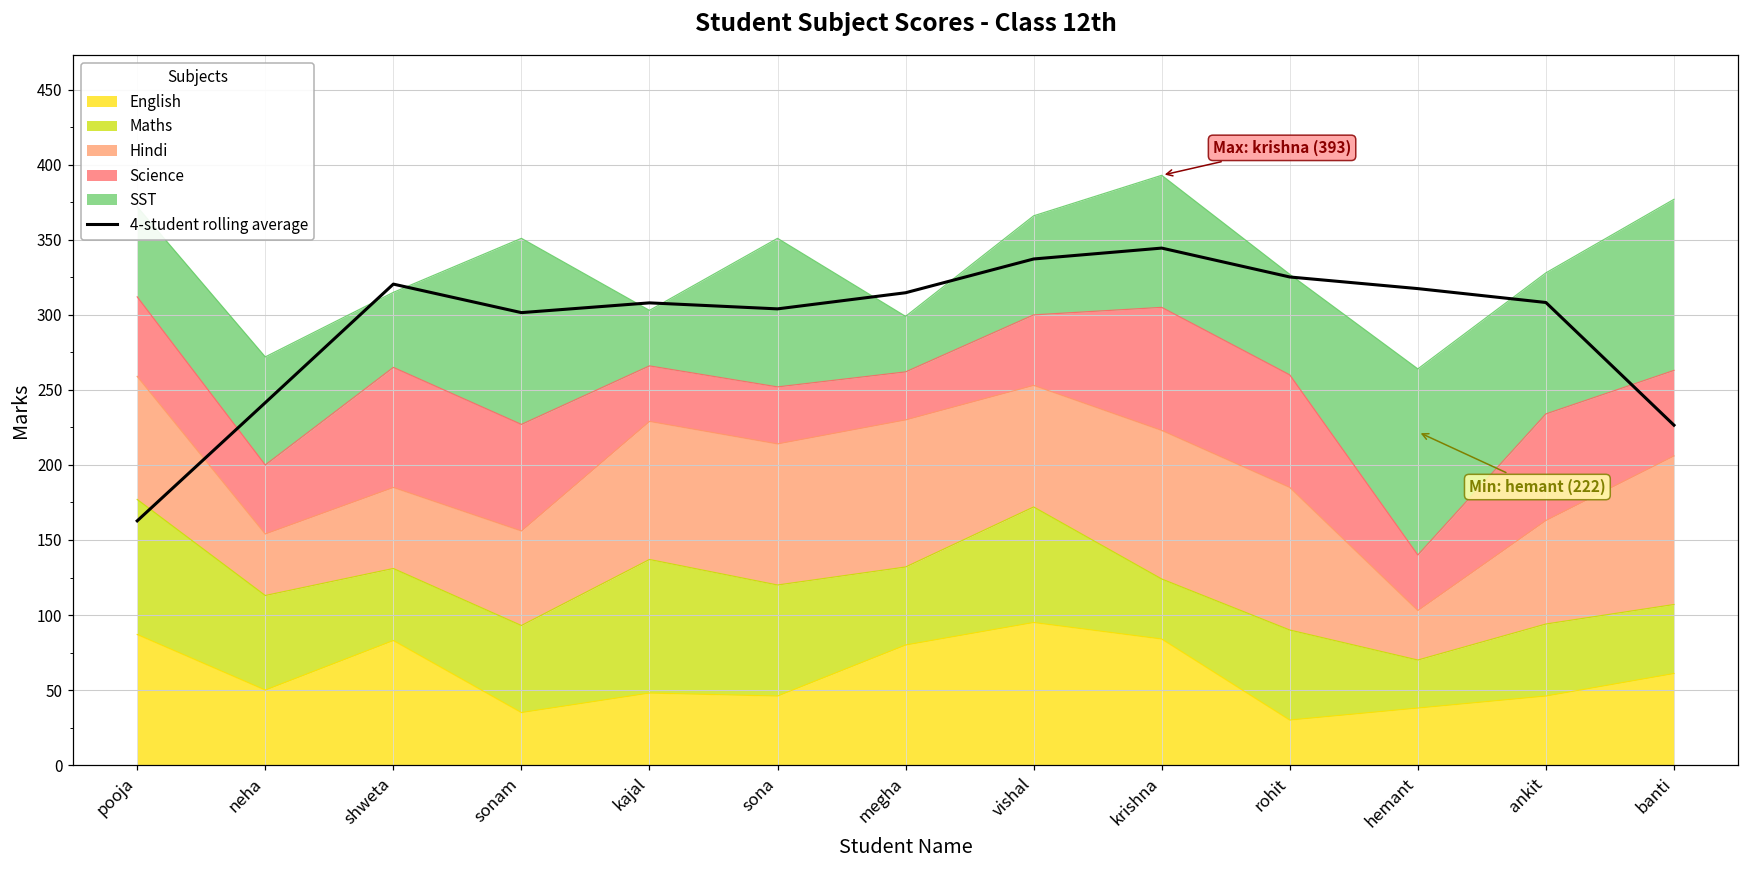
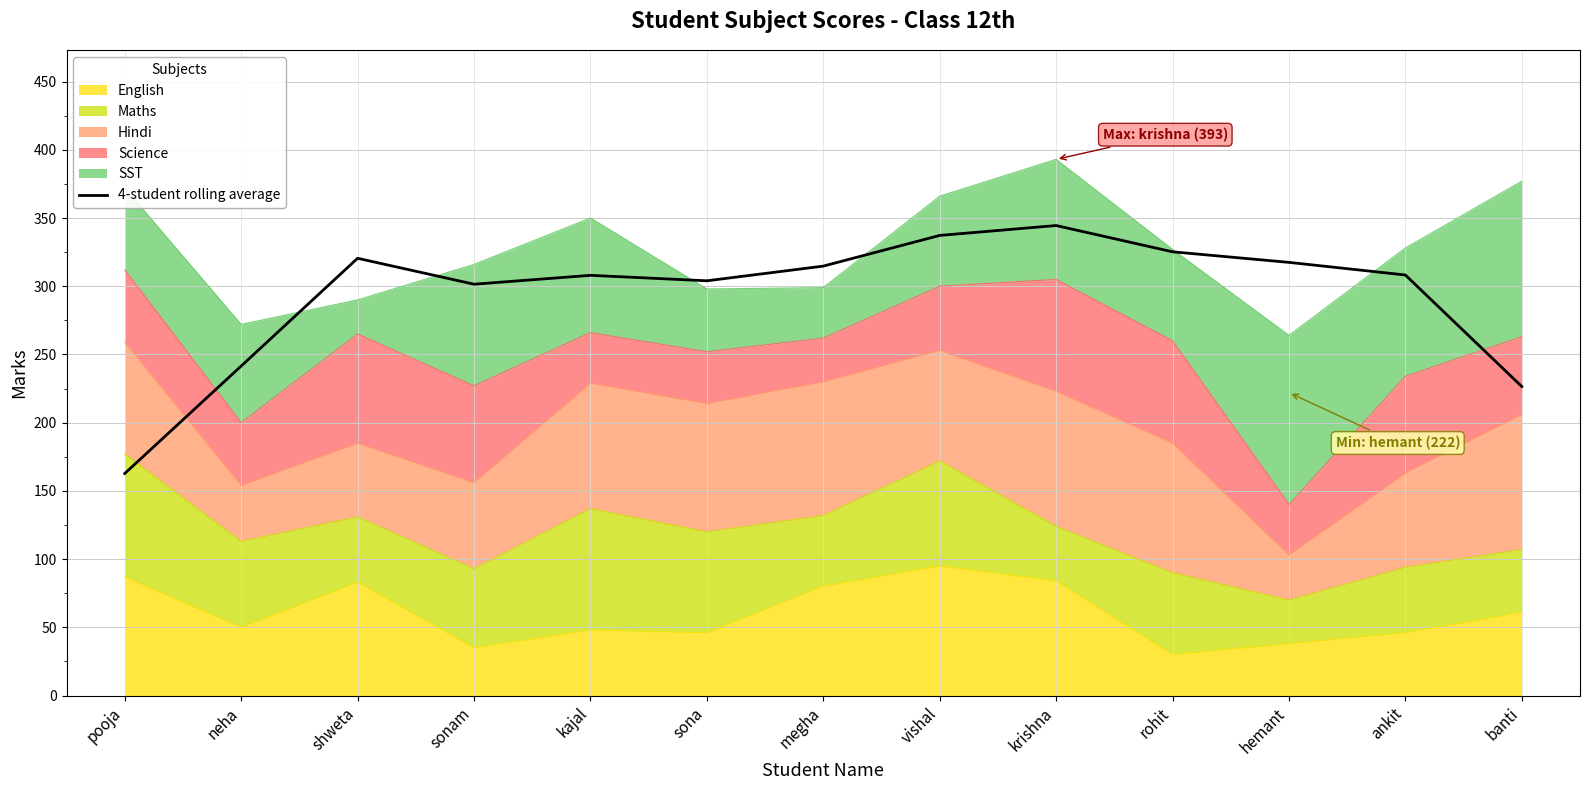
SST, shweta: 50 -> 25
SST, sonam: 124 -> 89
SST, kajal: 37 -> 84
SST, sona: 99 -> 46
